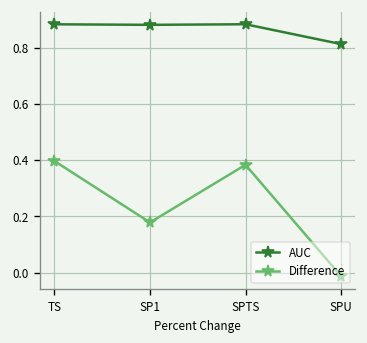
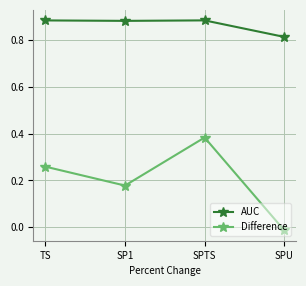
Difference, TS: 0.40 -> 0.26
